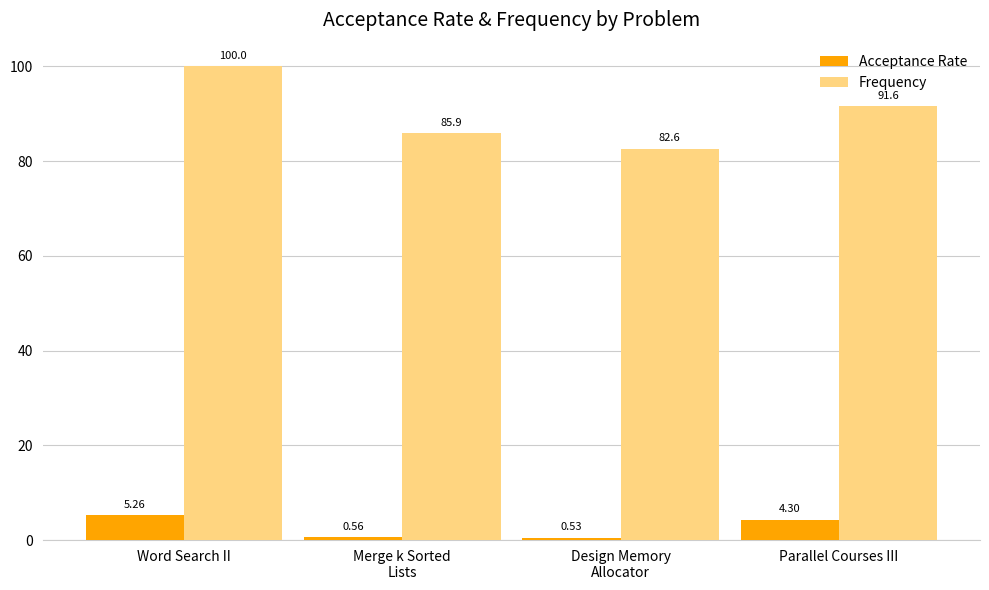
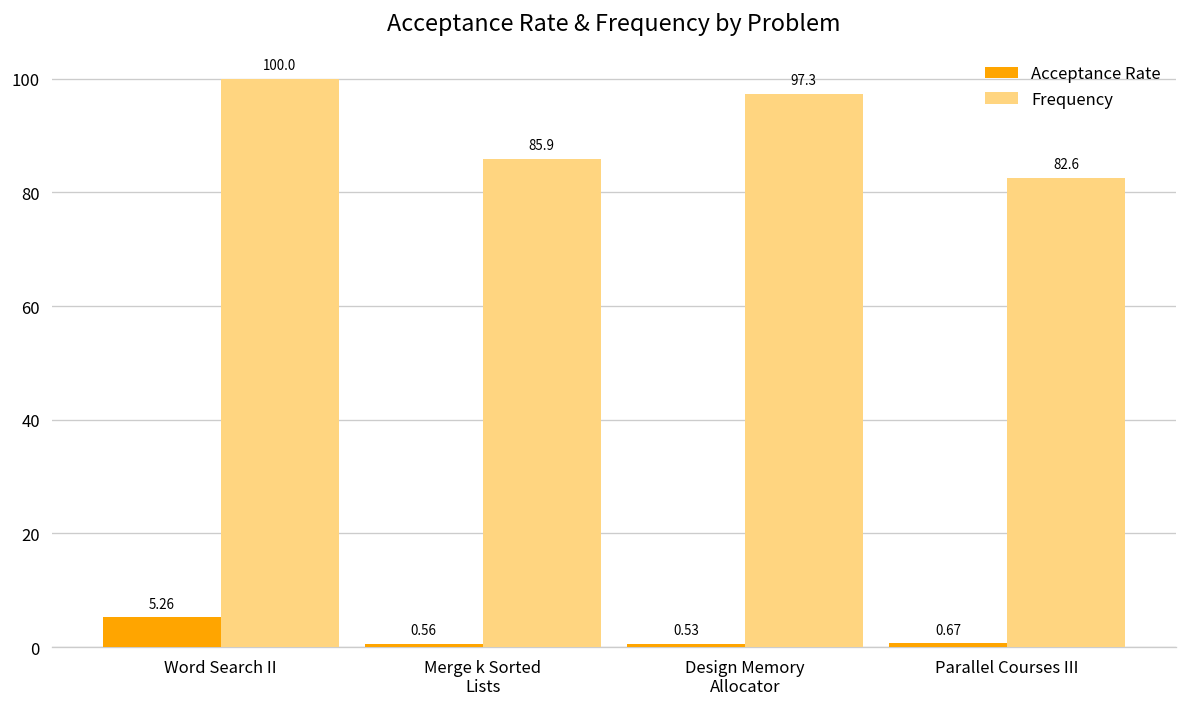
Frequency, Design Memory Allocator: 82.6 -> 97.3
Acceptance Rate, Parallel Courses III: 4.30 -> 0.67
Frequency, Parallel Courses III: 91.6 -> 82.6
